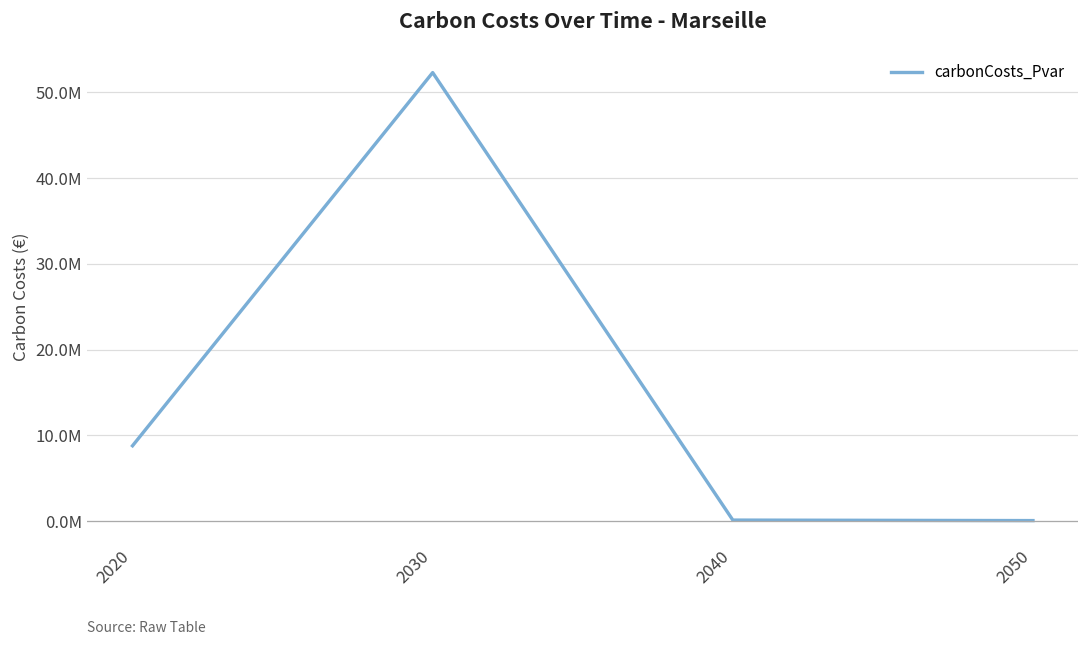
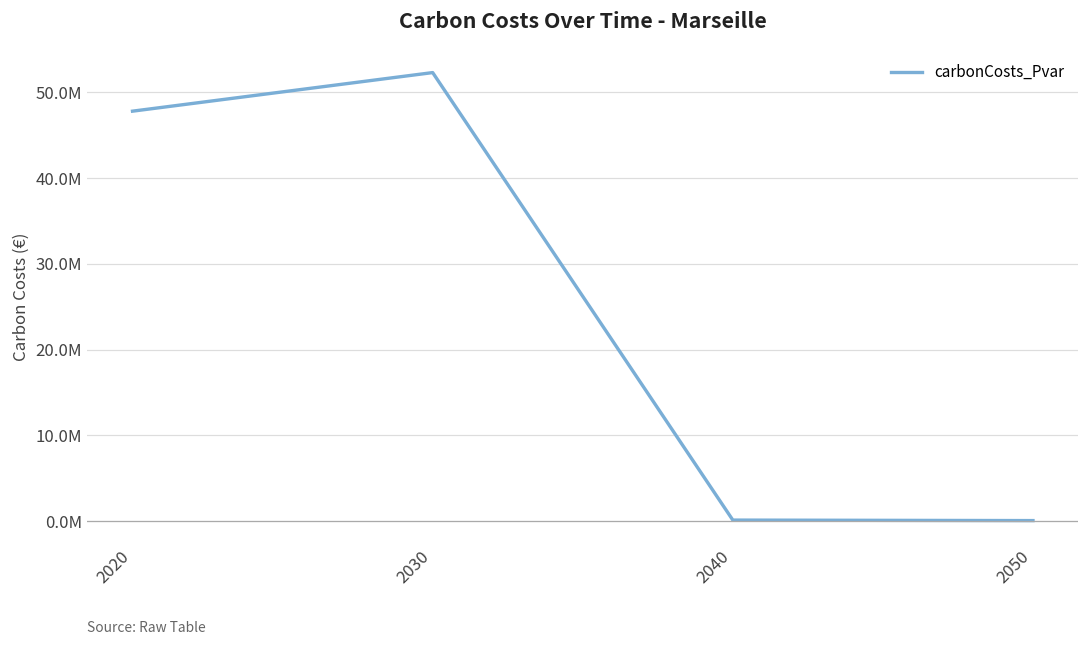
2020: 9000000 -> 48000000
